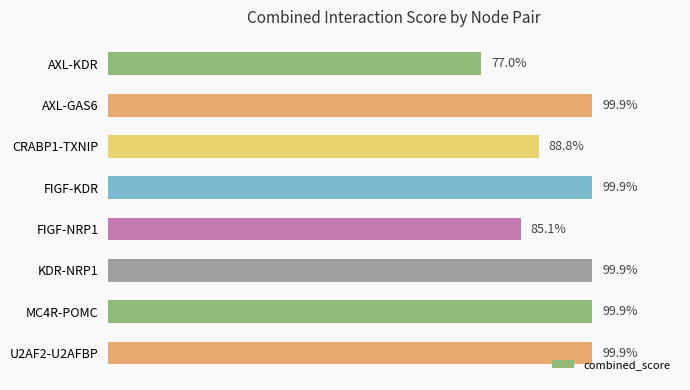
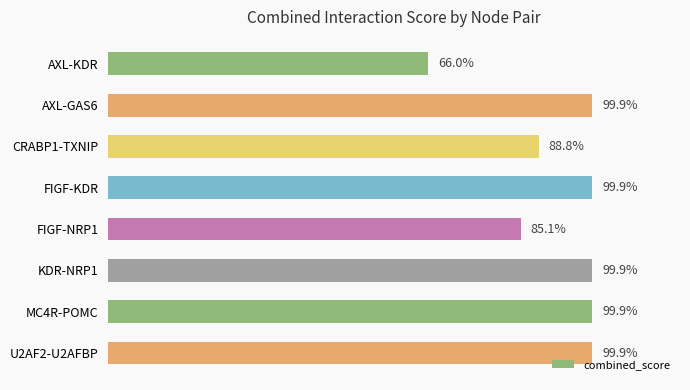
AXL-KDR: 77.0% -> 66.0%
